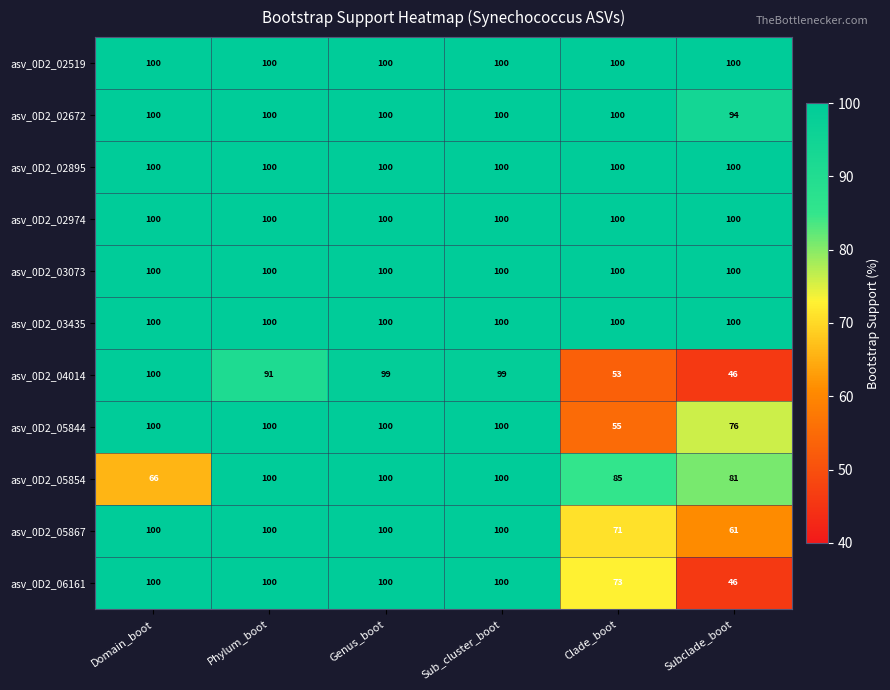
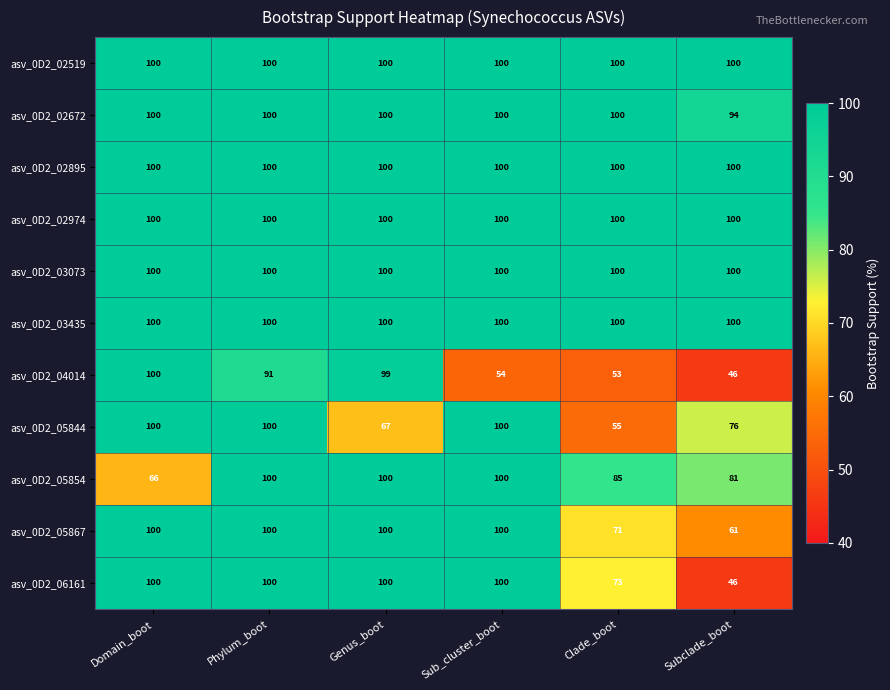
asv_0D2_04014, Sub_cluster_boot: 99 -> 54
asv_0D2_05844, Genus_boot: 100 -> 67
